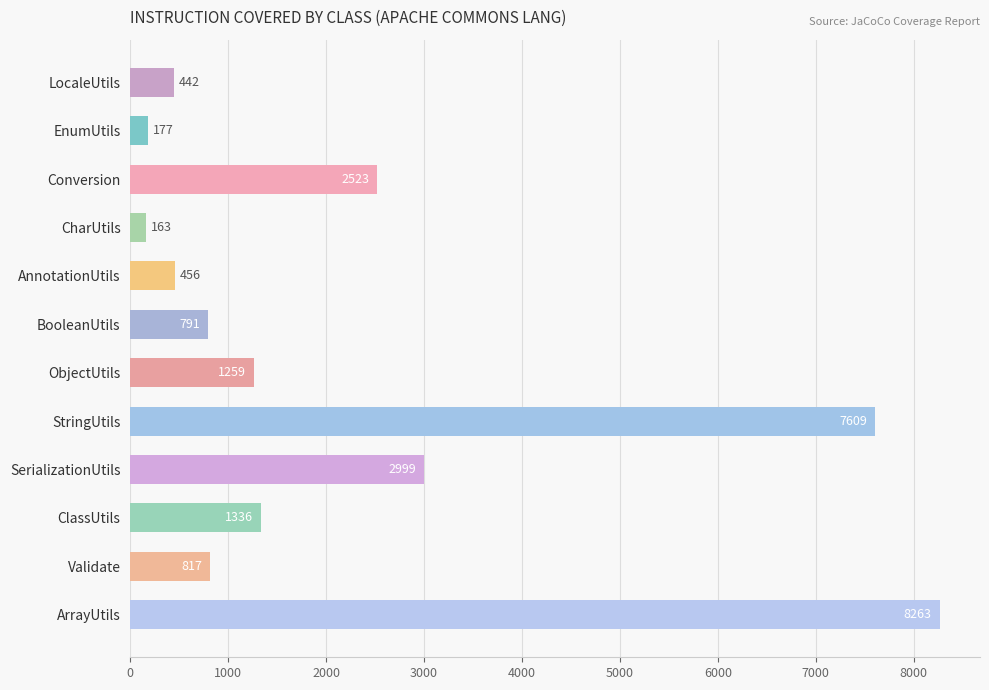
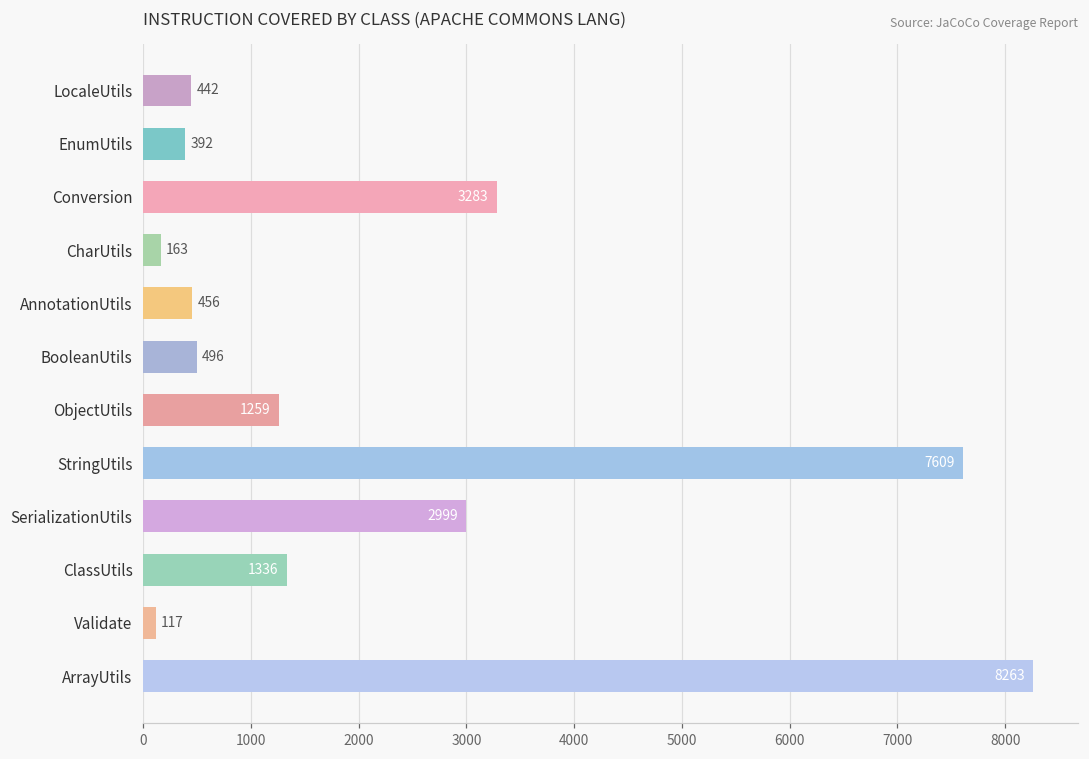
EnumUtils: 177 -> 392
Conversion: 2523 -> 3283
BooleanUtils: 791 -> 496
Validate: 817 -> 117
